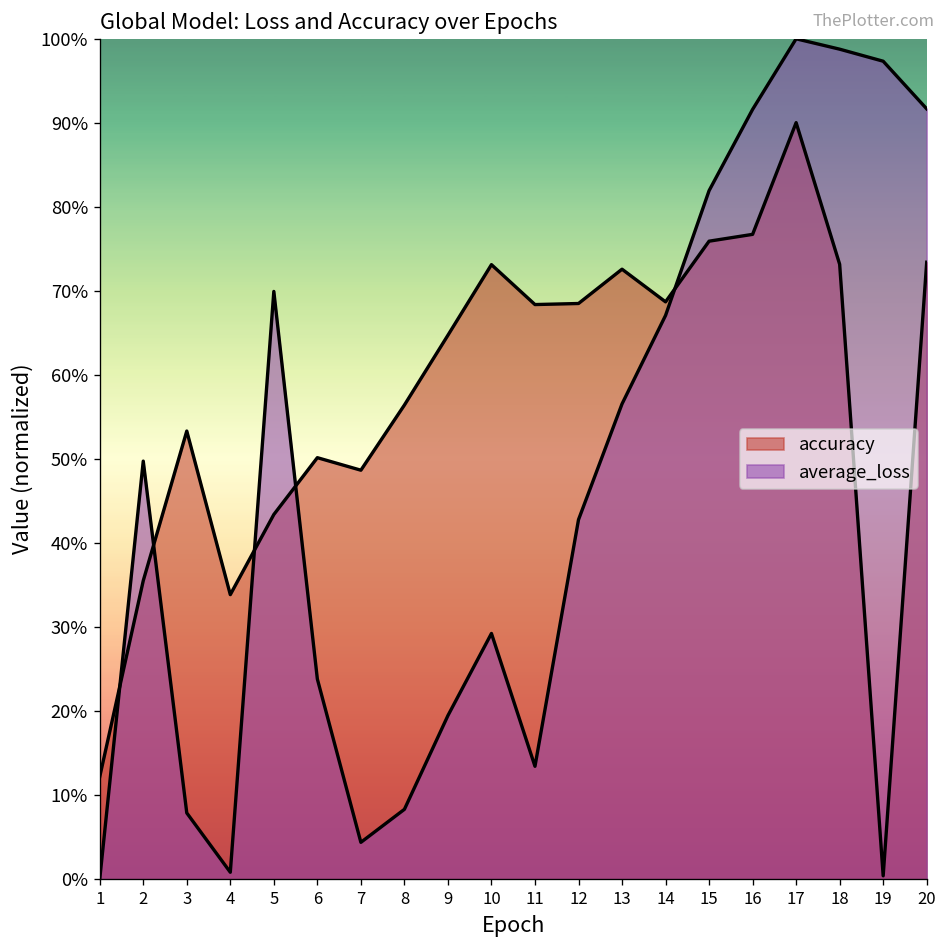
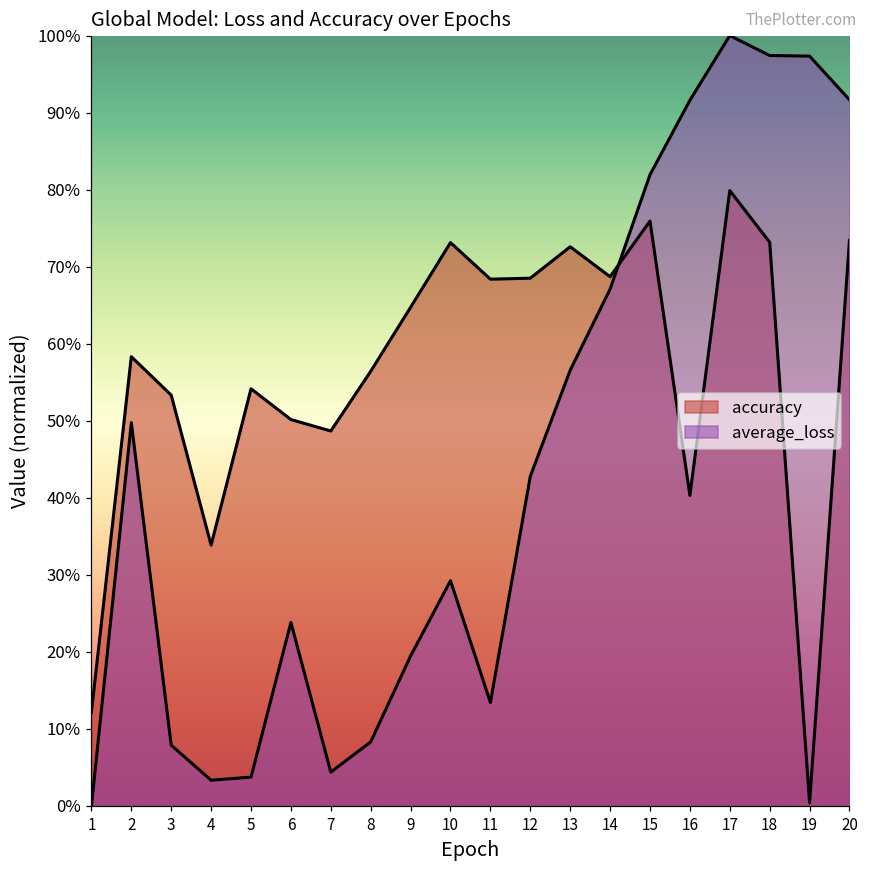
accuracy, 2: 36% -> 58%
average_loss, 4: 1% -> 3%
accuracy, 5: 43% -> 54%
average_loss, 5: 70% -> 4%
accuracy, 16: 77% -> 40%
accuracy, 17: 90% -> 80%
average_loss, 18: 99% -> 97%
